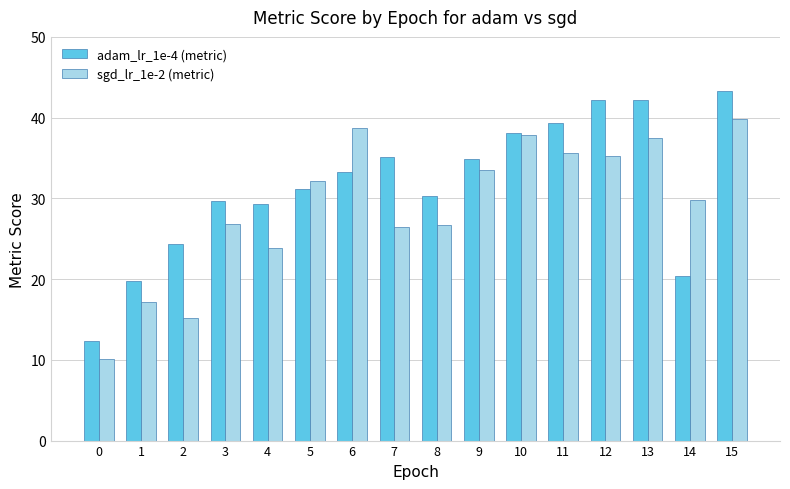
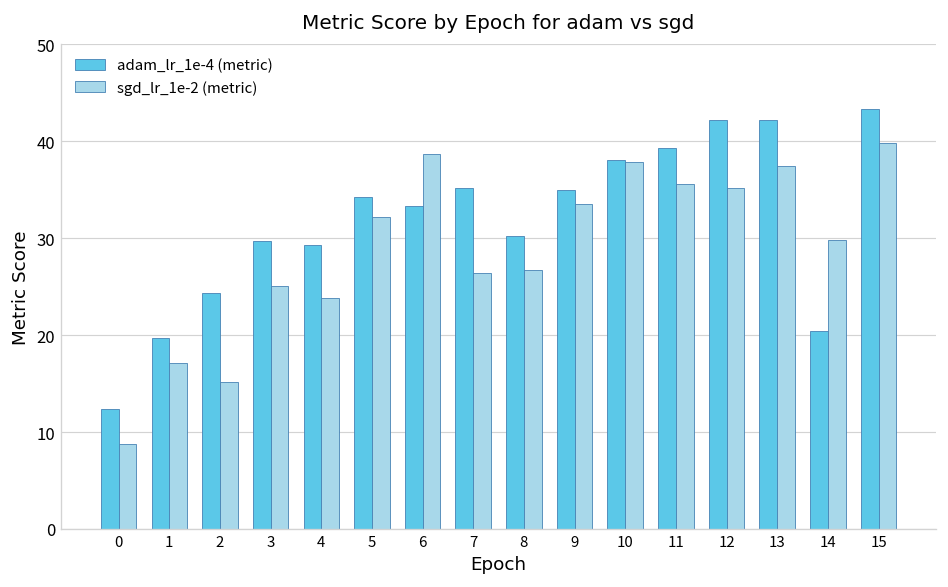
sgd_lr_1e-2 (metric), 0: 10 -> 9
sgd_lr_1e-2 (metric), 3: 27 -> 25
adam_lr_1e-4 (metric), 5: 31 -> 34
